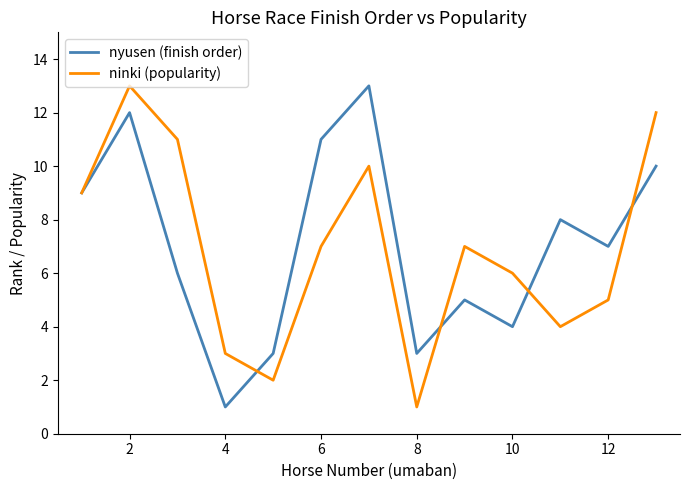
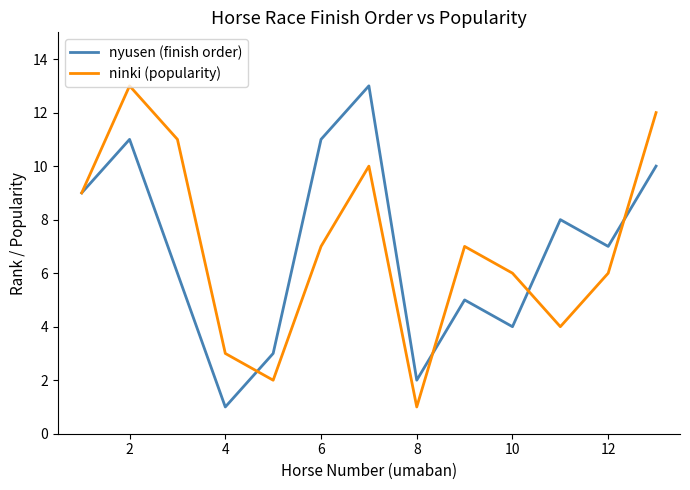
nyusen (finish order), 2: 12 -> 11
nyusen (finish order), 8: 3 -> 2
ninki (popularity), 12: 5 -> 6
